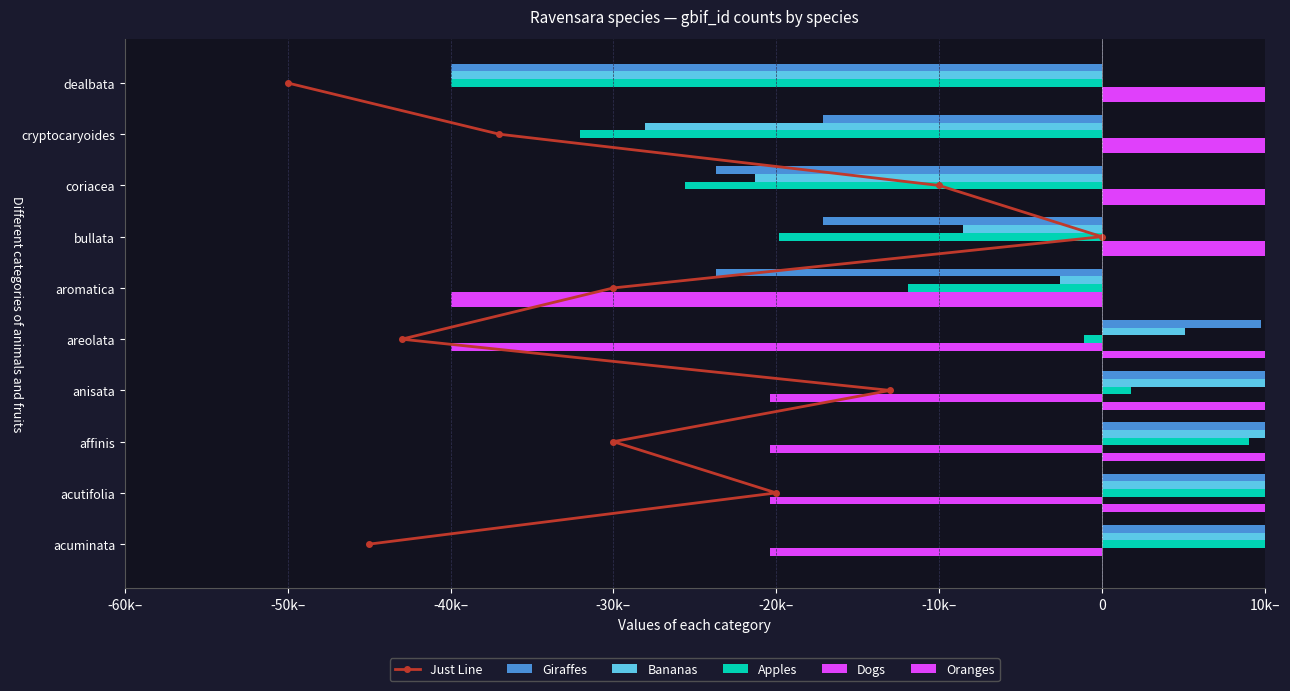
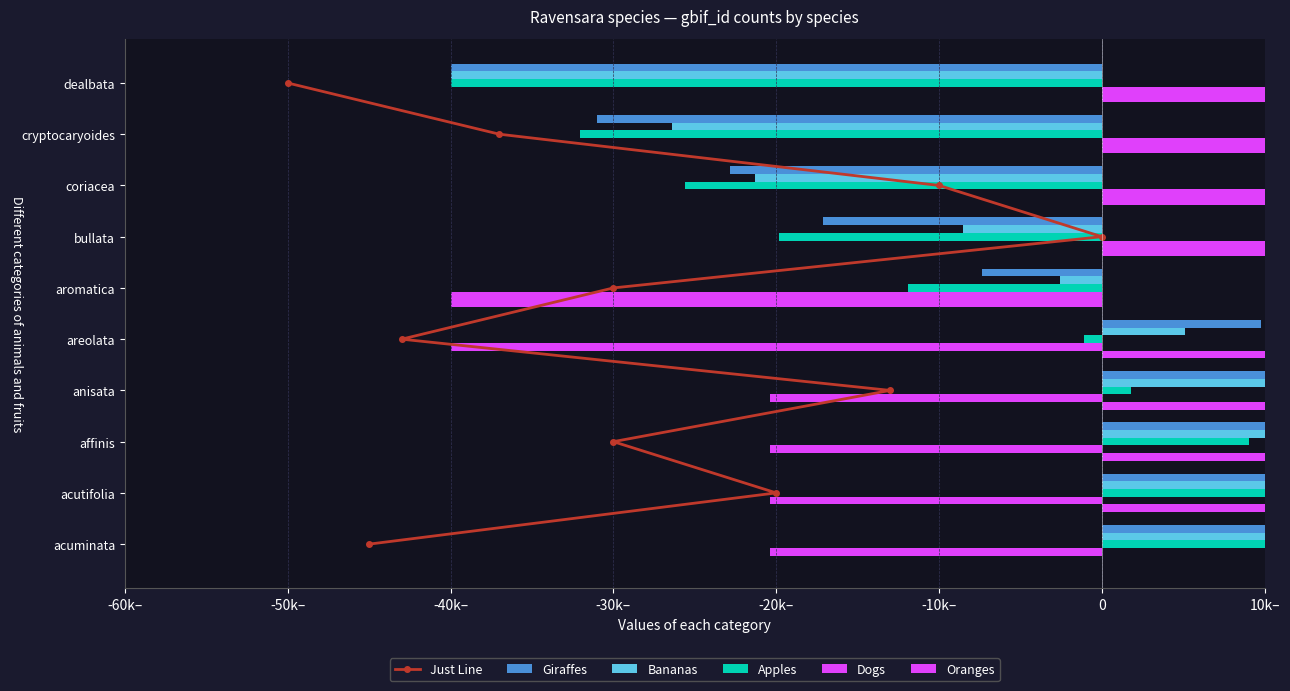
Giraffes, cryptocaryoides: -17.1k– -> -31.0k–
Bananas, cryptocaryoides: -28.1k– -> -26.4k–
Giraffes, coriacea: -23.7k– -> -22.9k–
Giraffes, aromatica: -23.7k– -> -7.3k–
